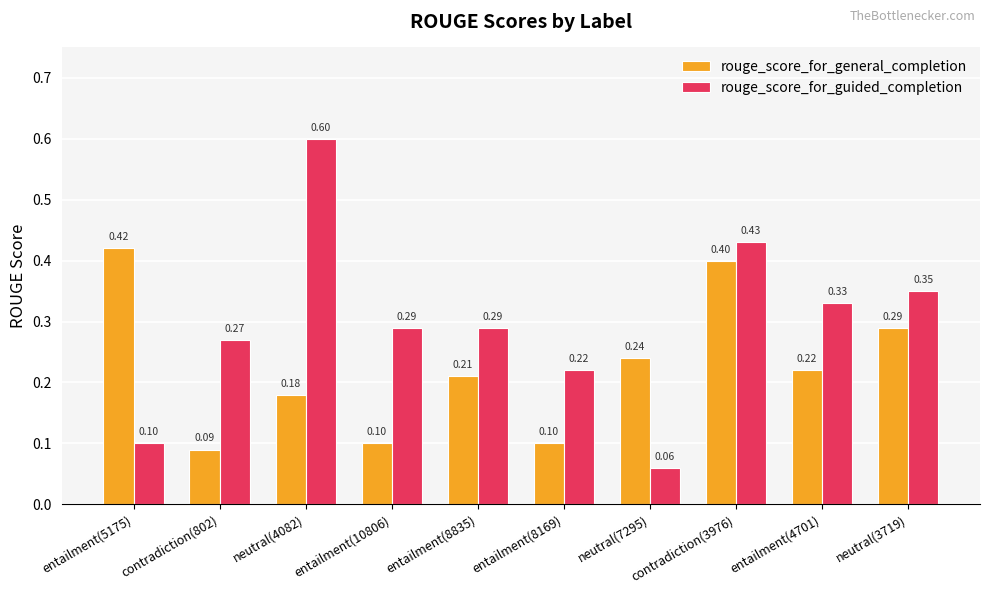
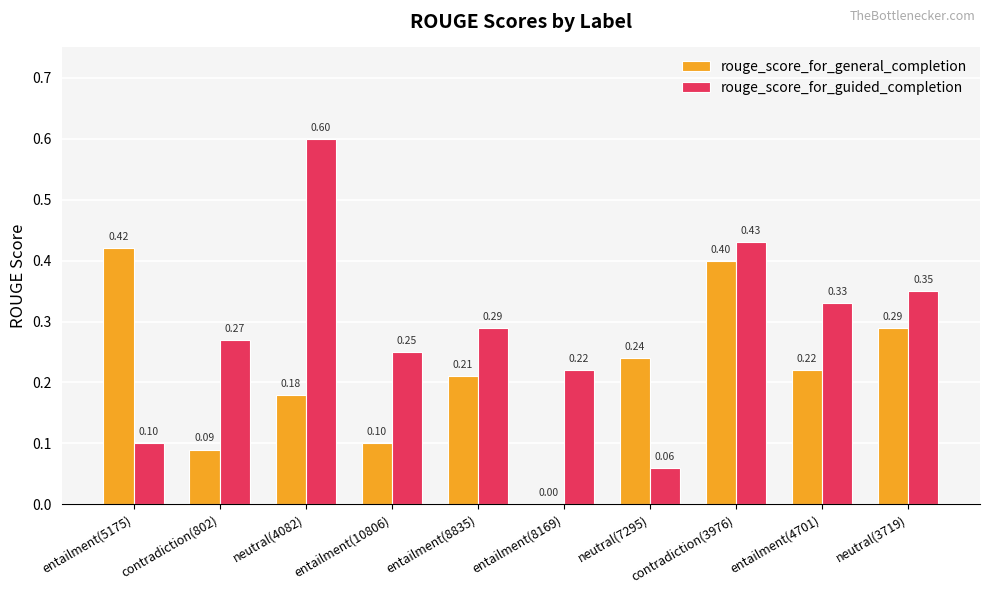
rouge_score_for_guided_completion, entailment(10806): 0.29 -> 0.25
rouge_score_for_general_completion, entailment(8169): 0.10 -> 0.00
